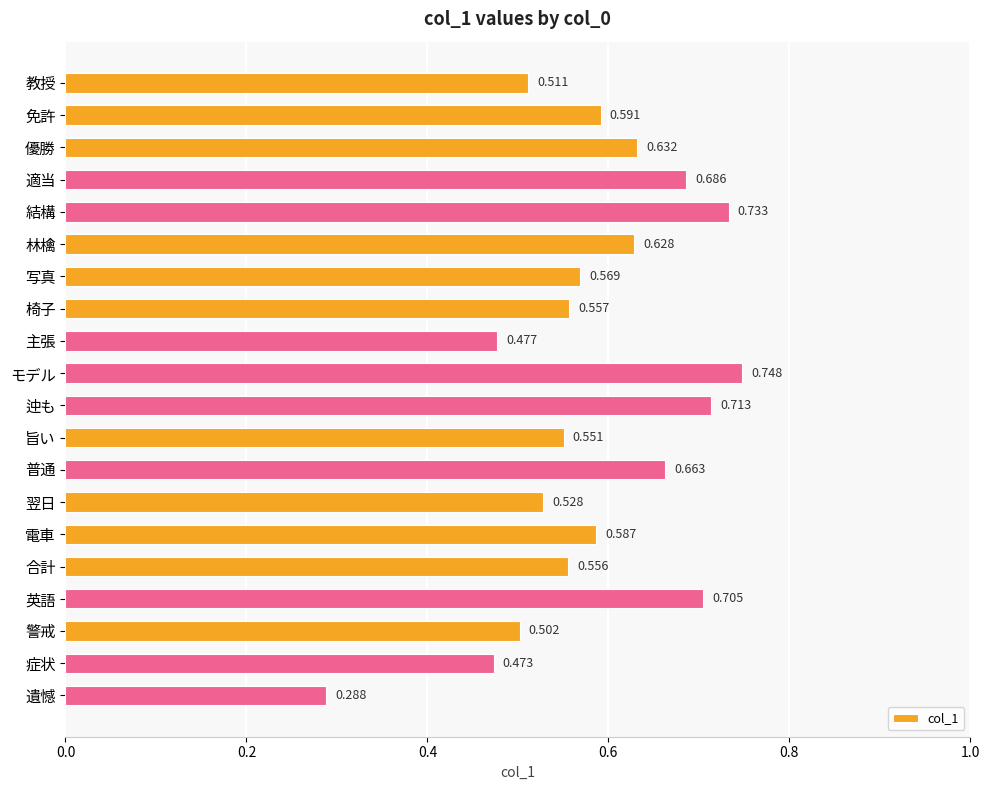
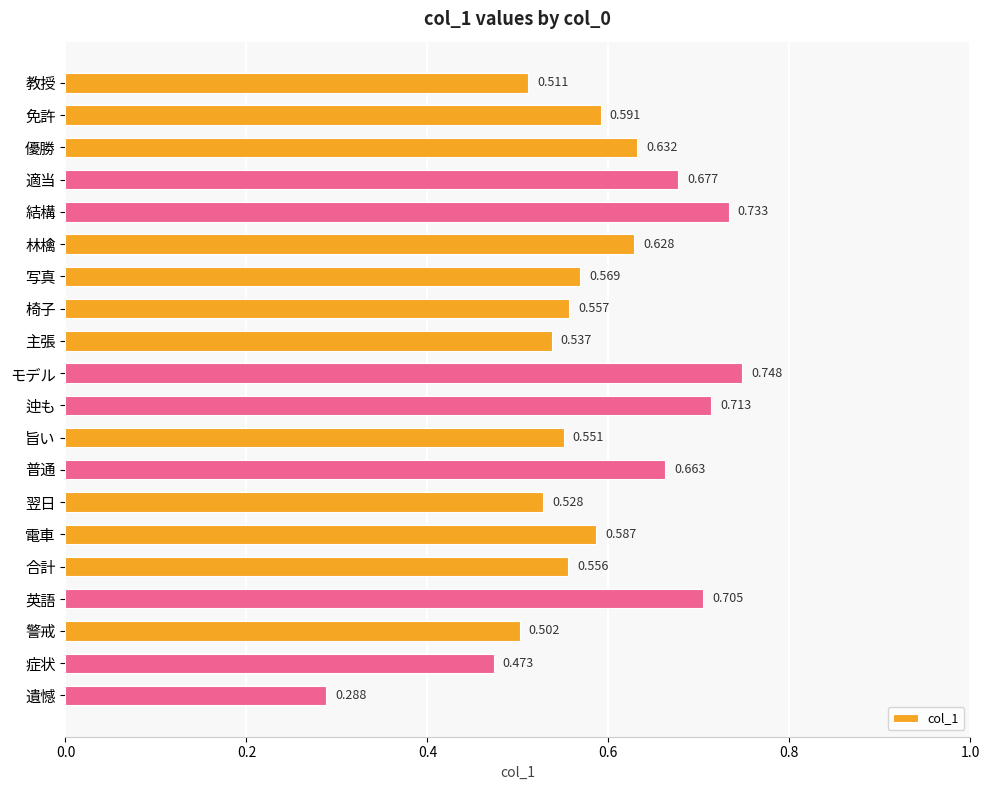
適当: 0.686 -> 0.677
主張: 0.477 -> 0.537
